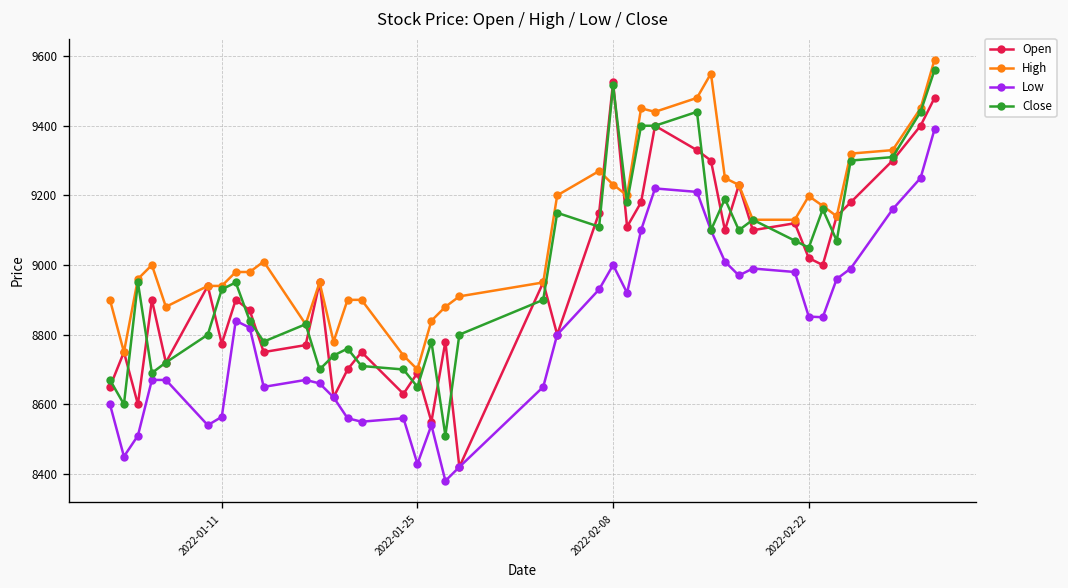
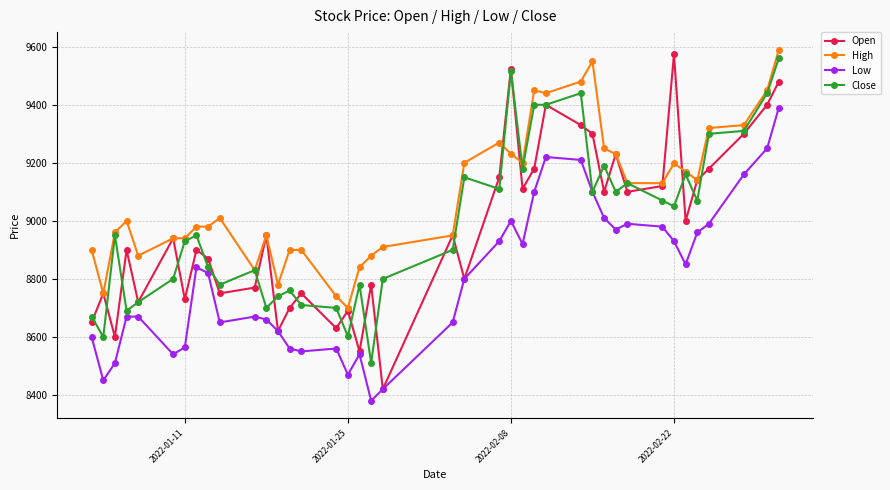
Open, 2022-01-11: 8770 -> 8730
Low, 2022-01-25: 8430 -> 8470
Close, 2022-01-25: 8650 -> 8600
Open, 2022-02-22: 9020 -> 9570
Low, 2022-02-22: 8850 -> 8930
